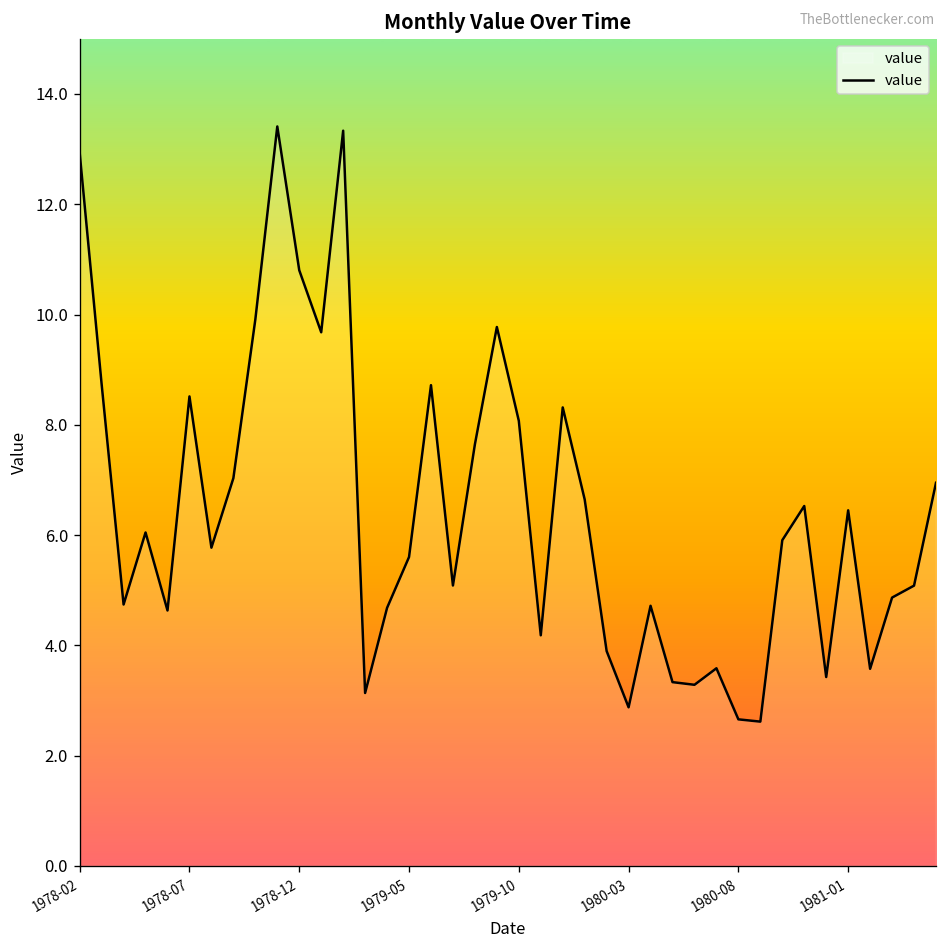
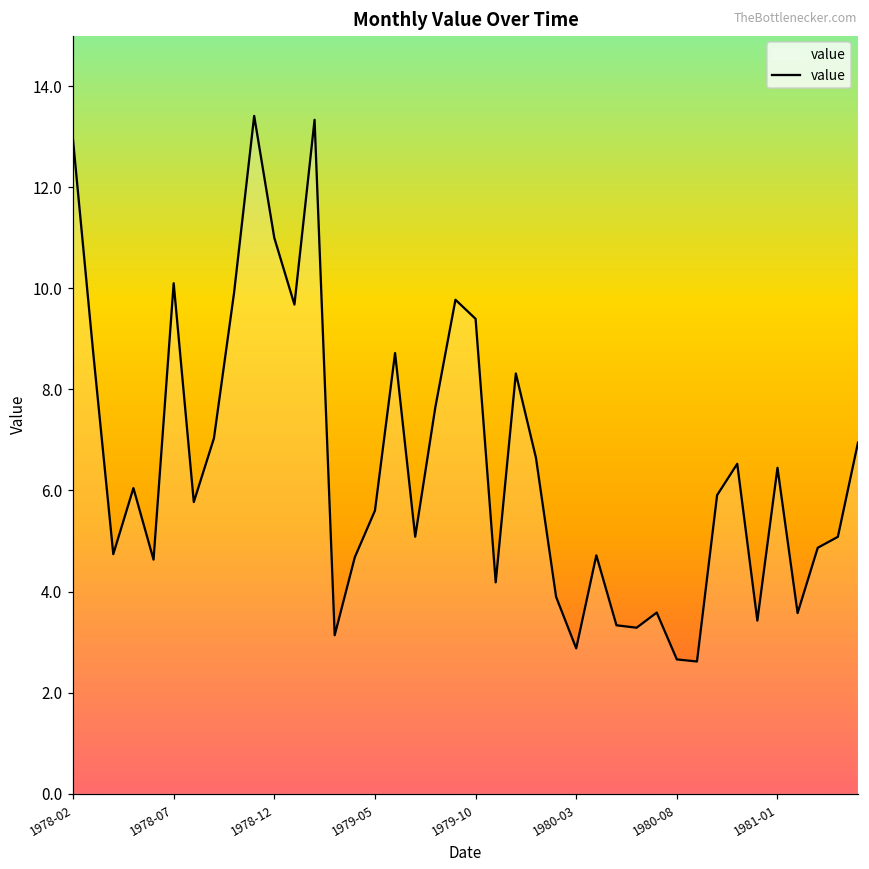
1978-07: 8.5 -> 10.1
1978-12: 10.8 -> 11.0
1979-10: 8.1 -> 9.4
